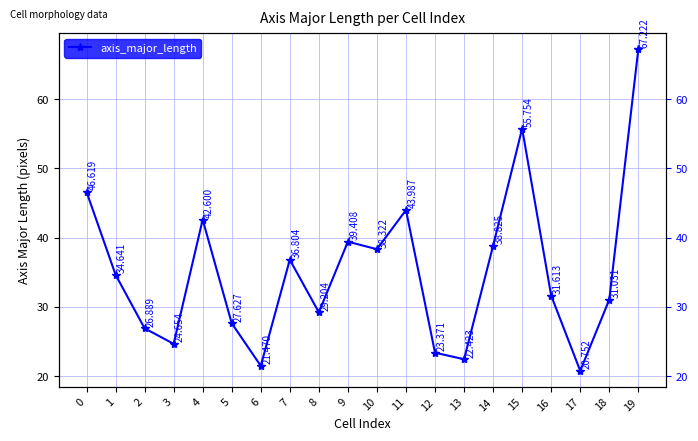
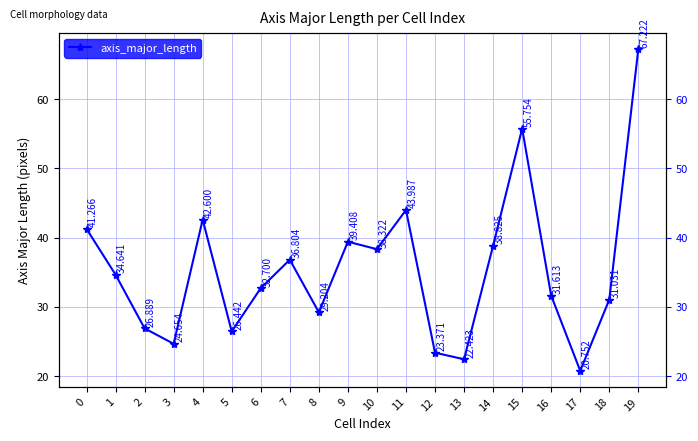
0: 46.619 -> 41.266
5: 27.627 -> 26.442
6: 21.470 -> 32.700
